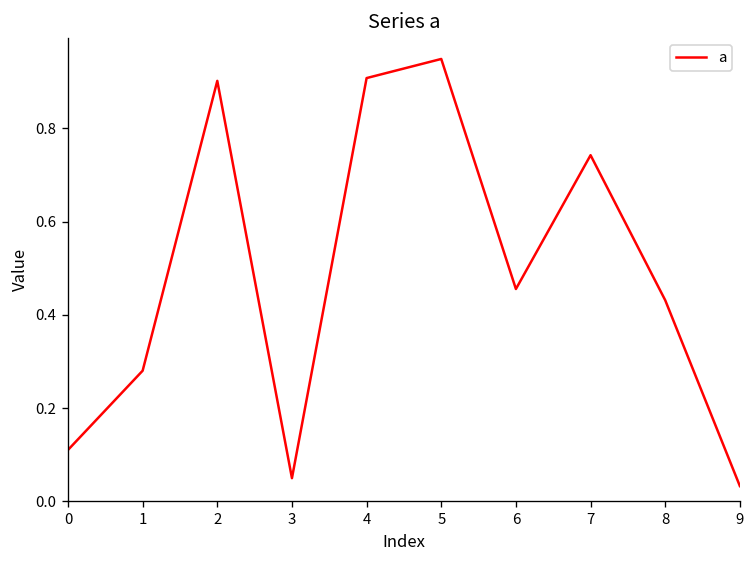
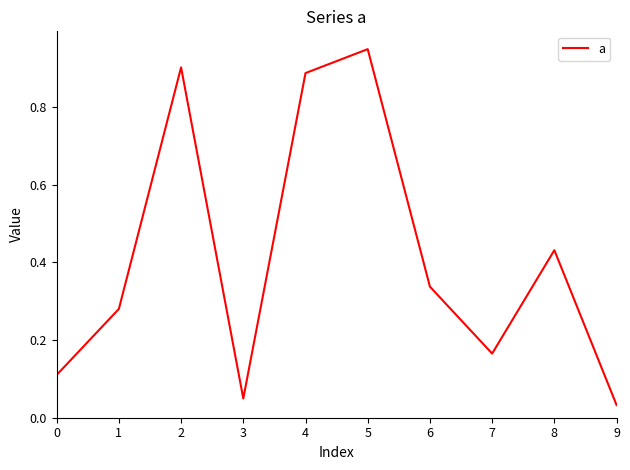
4: 0.91 -> 0.89
6: 0.46 -> 0.34
7: 0.74 -> 0.17
